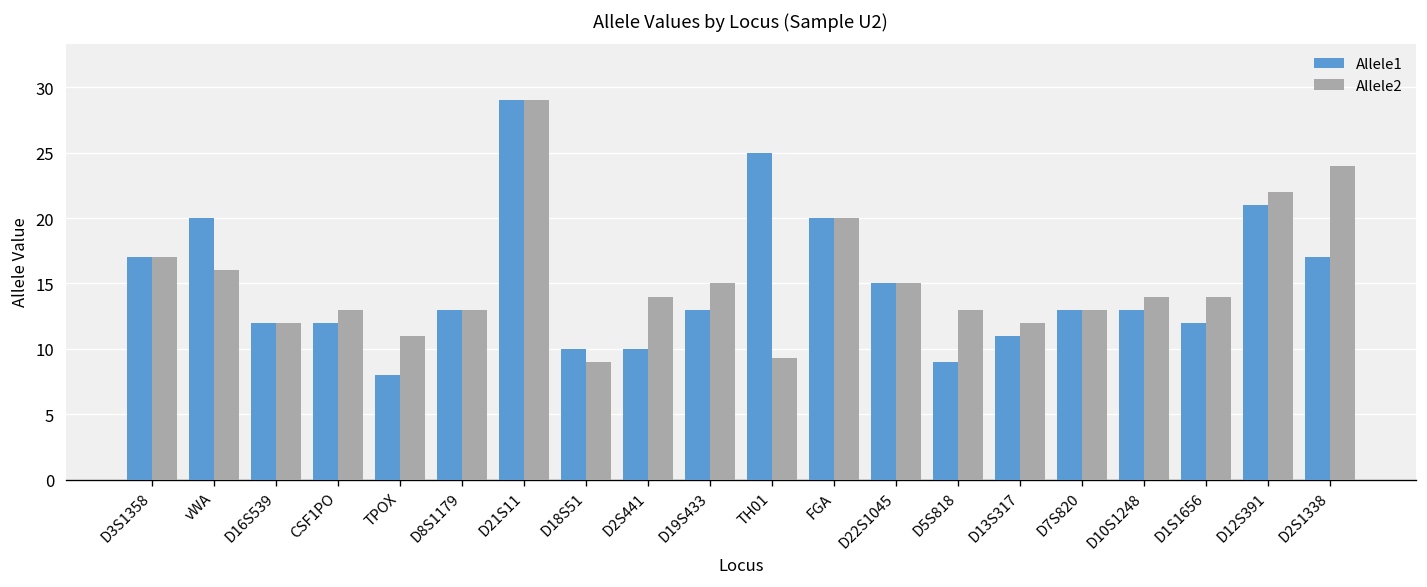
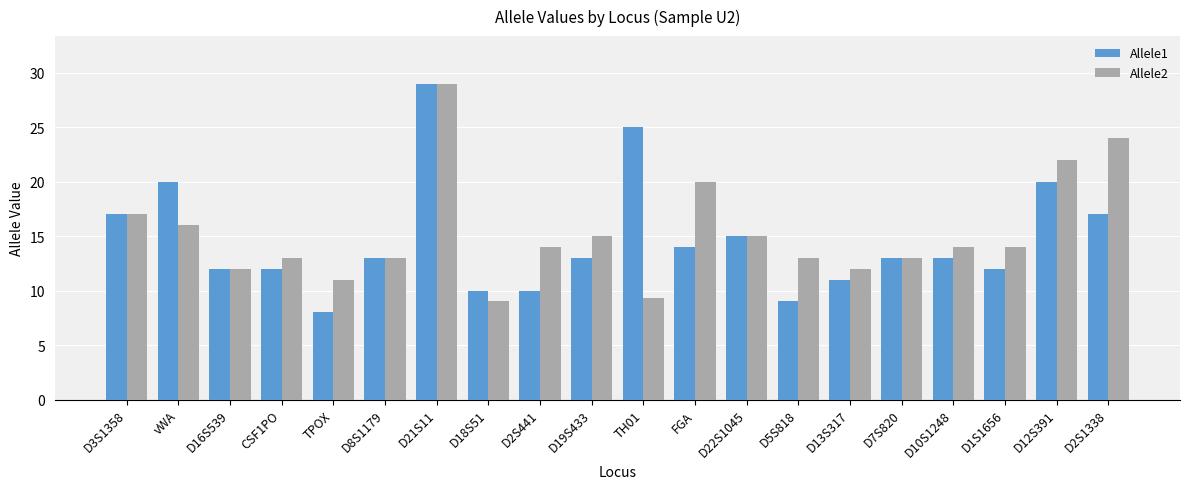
Allele1, FGA: 20 -> 14
Allele1, D12S391: 21 -> 20
